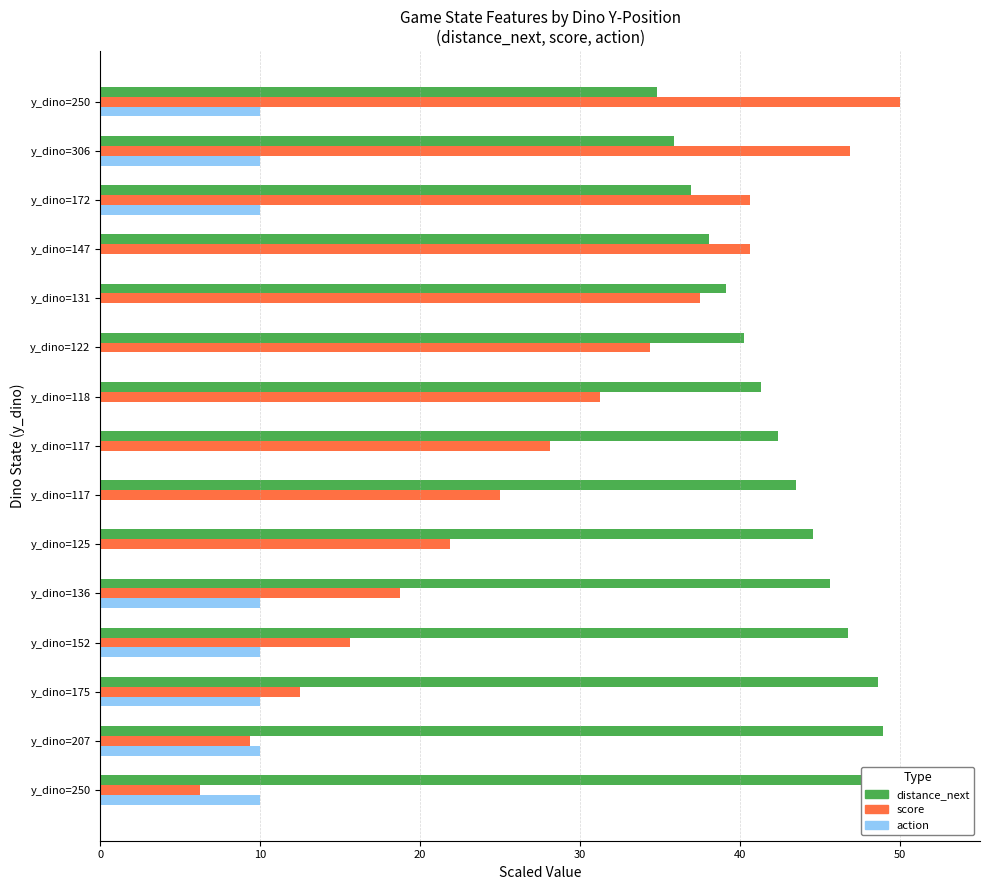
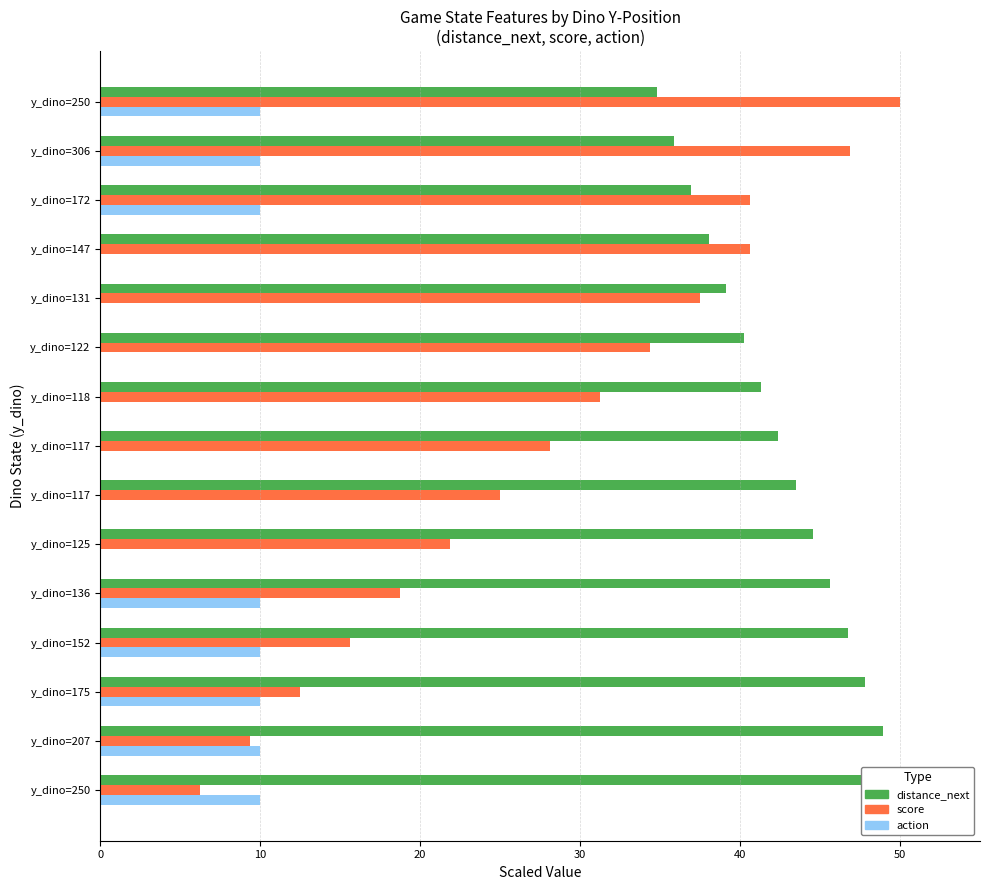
distance_next, y_dino=175: 48.6 -> 47.8
